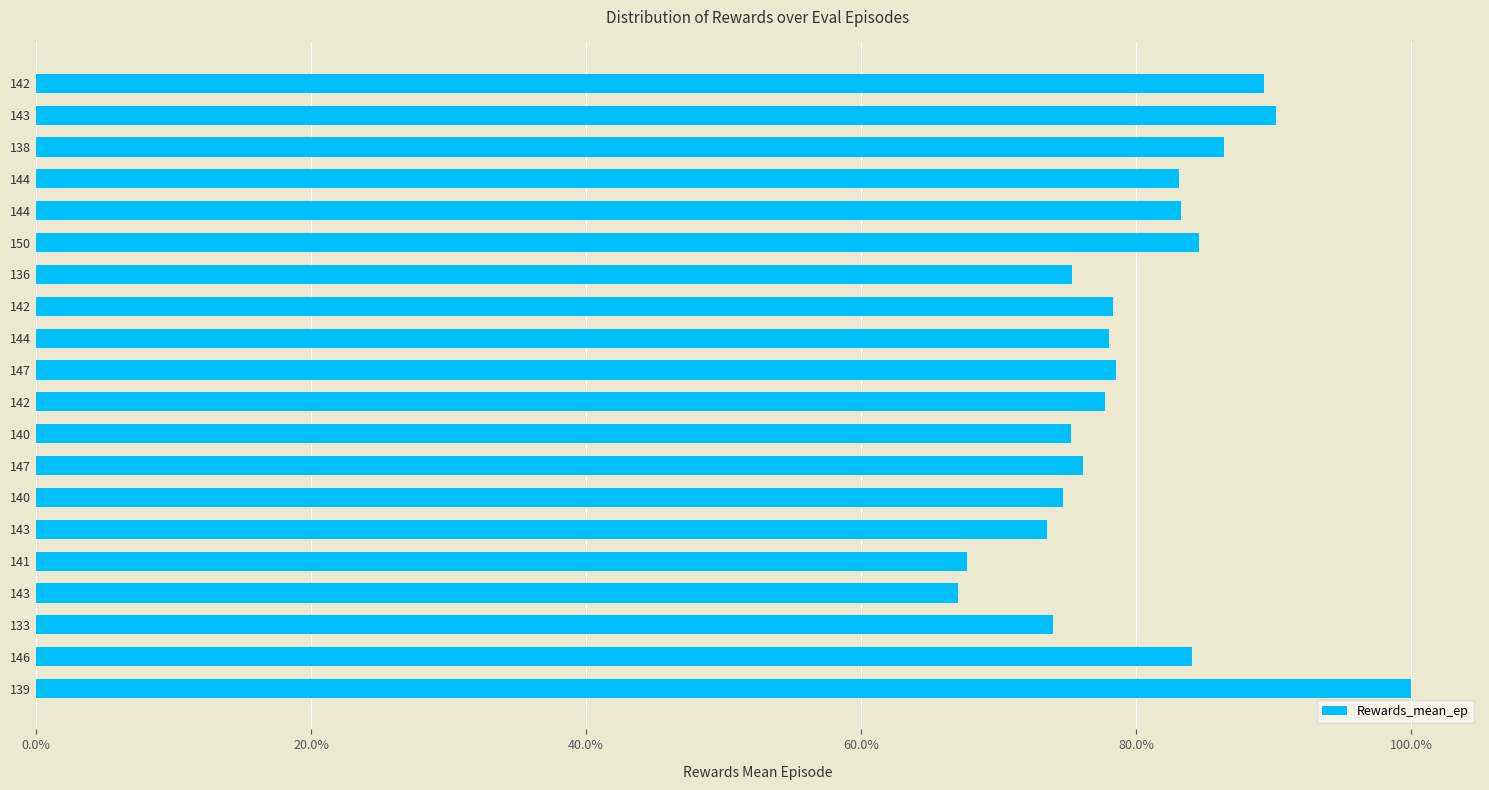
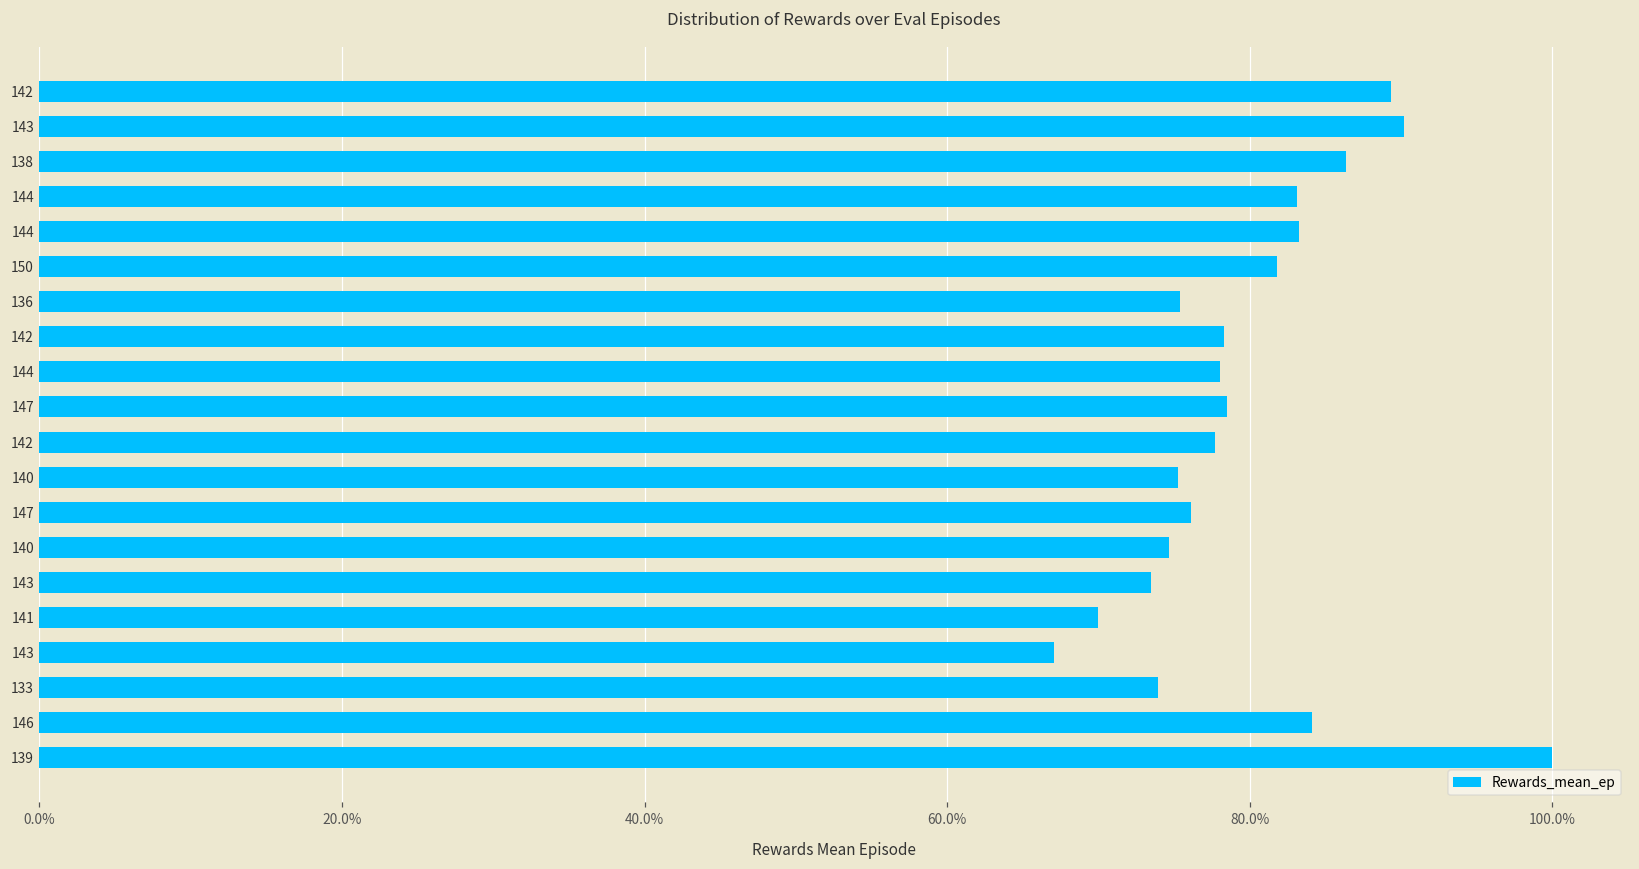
150: 84.5% -> 81.8%
141: 67.7% -> 70.0%
